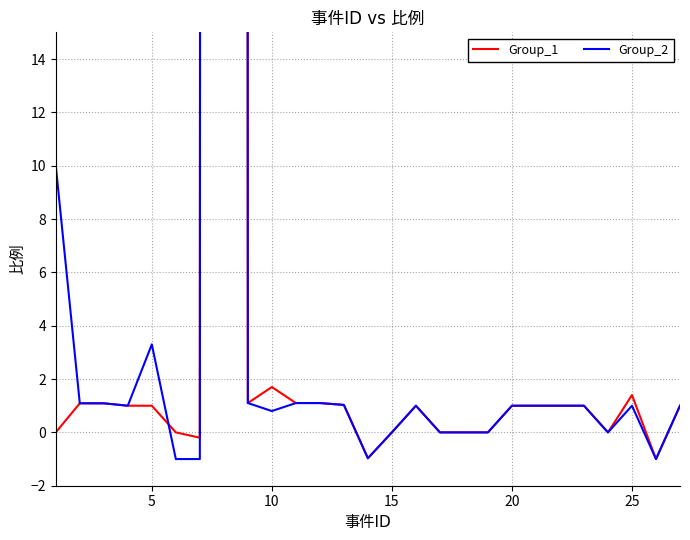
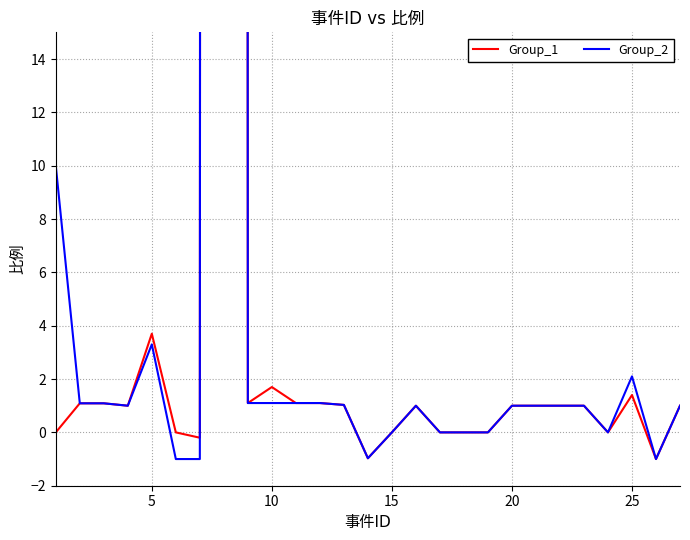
Group_1, 5: 1.0 -> 3.7
Group_2, 10: 0.8 -> 1.1
Group_2, 25: 1.0 -> 2.1
